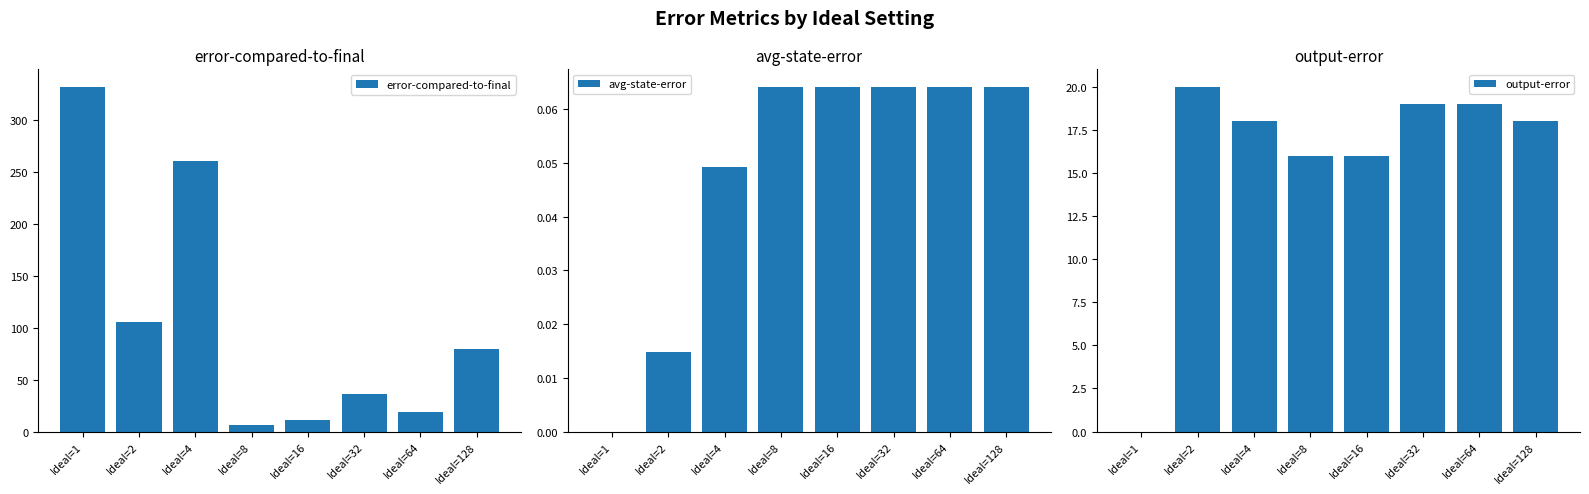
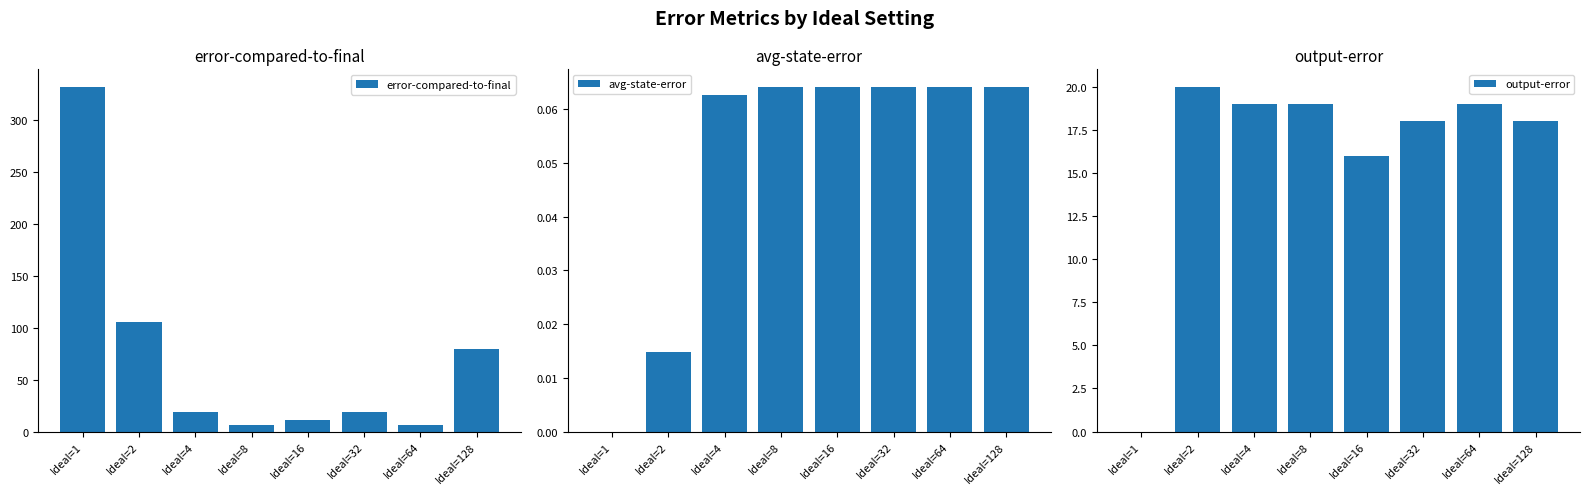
error-compared-to-final, Ideal=4: 260 -> 19
error-compared-to-final, Ideal=32: 36 -> 19
error-compared-to-final, Ideal=64: 19 -> 6
avg-state-error, Ideal=4: 0.049 -> 0.063
output-error, Ideal=4: 18 -> 19
output-error, Ideal=8: 16 -> 19
output-error, Ideal=32: 19 -> 18
